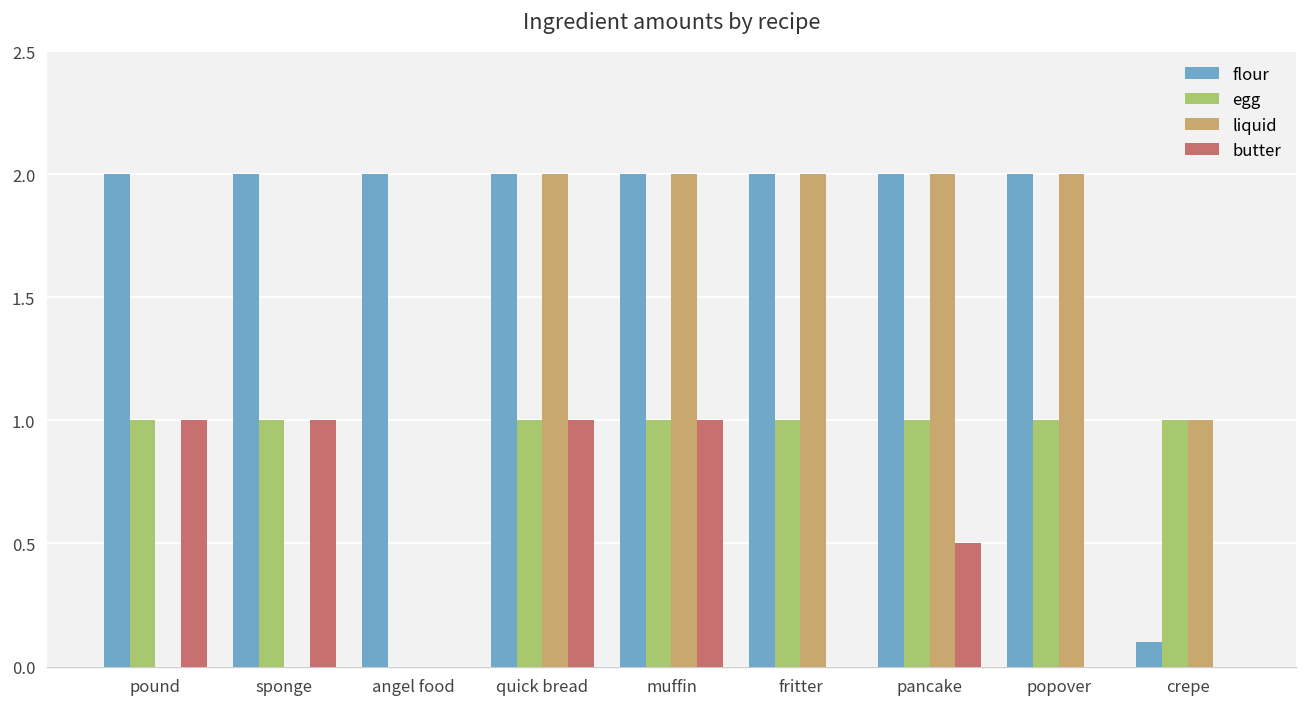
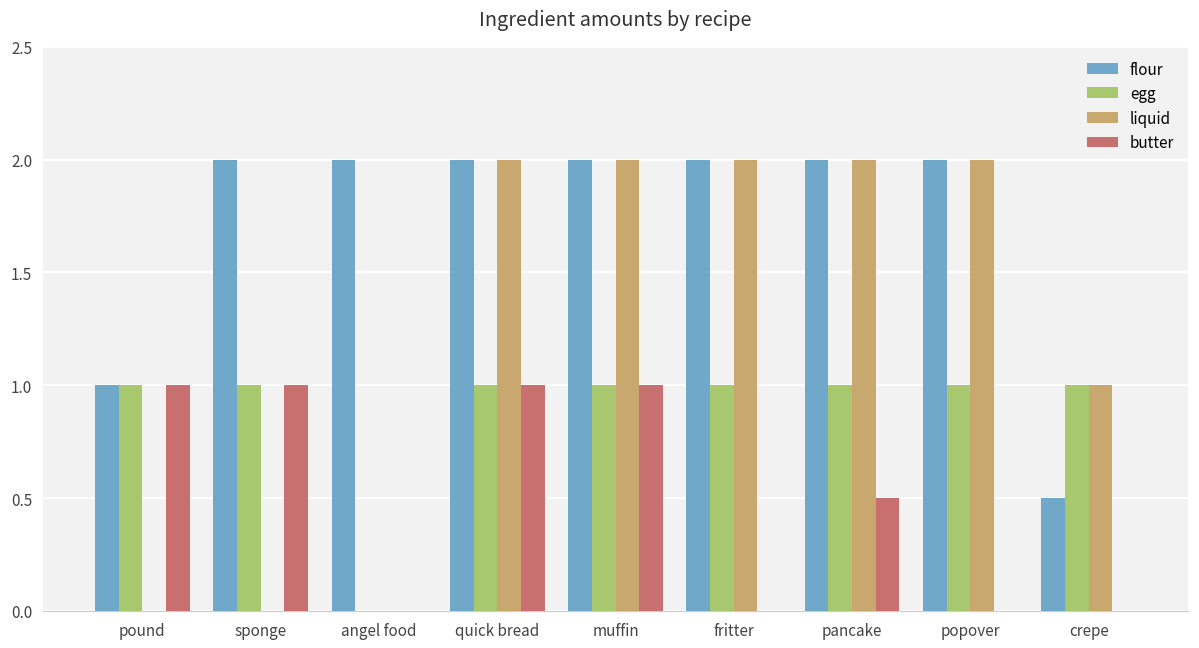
flour, pound: 2 -> 1
flour, crepe: 0.1 -> 0.5
